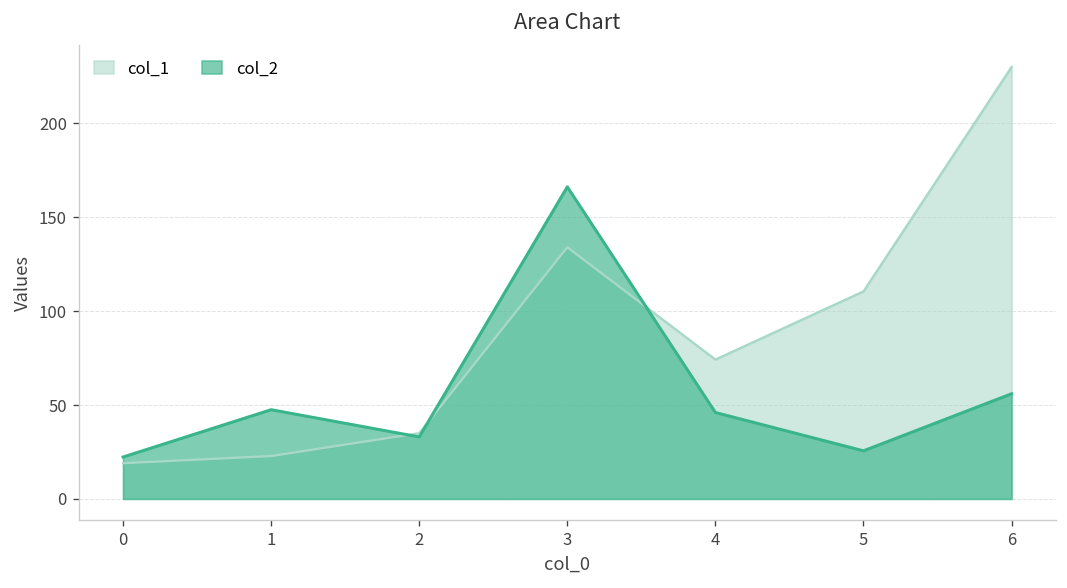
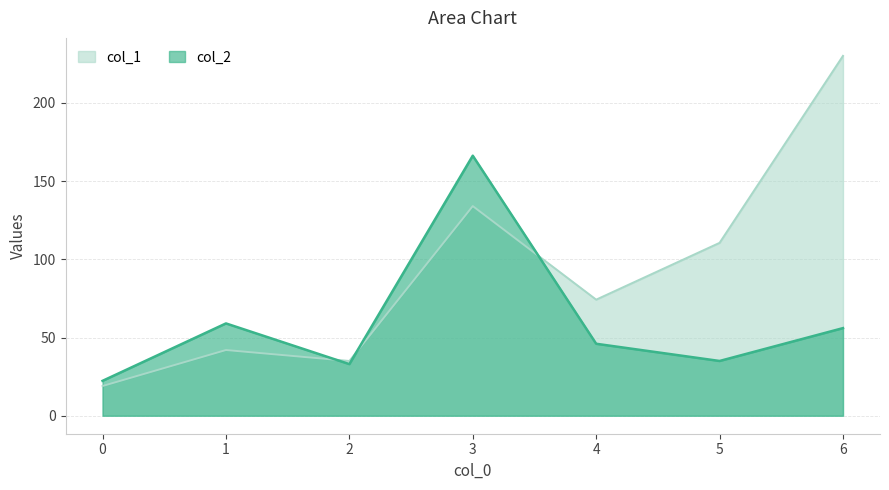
col_1, 1: 23 -> 42
col_2, 1: 48 -> 59
col_2, 5: 26 -> 35
